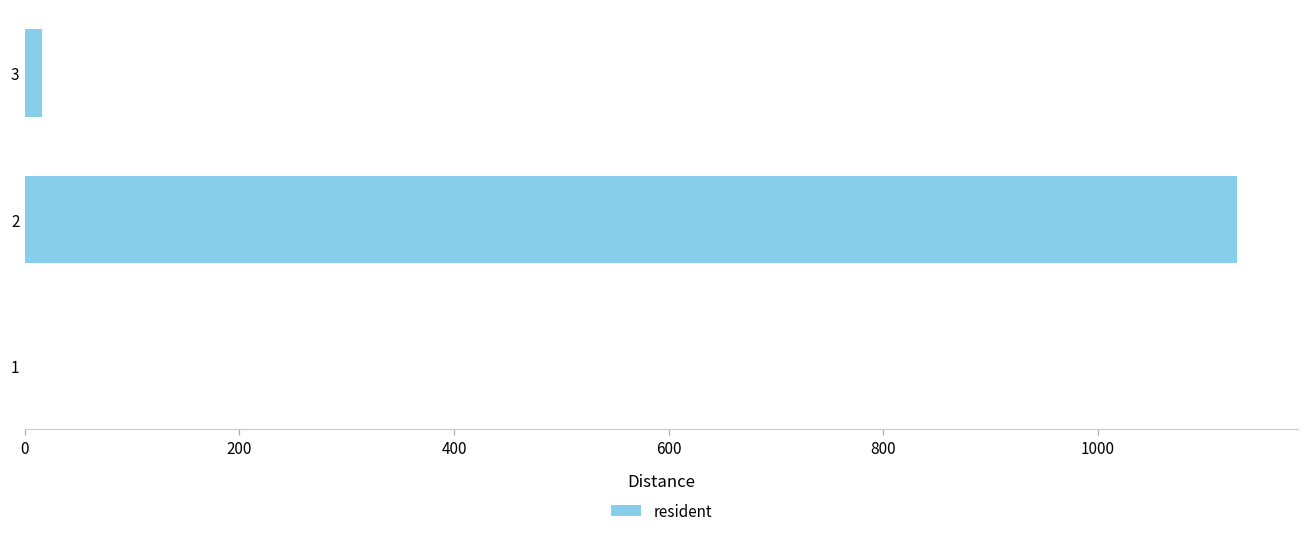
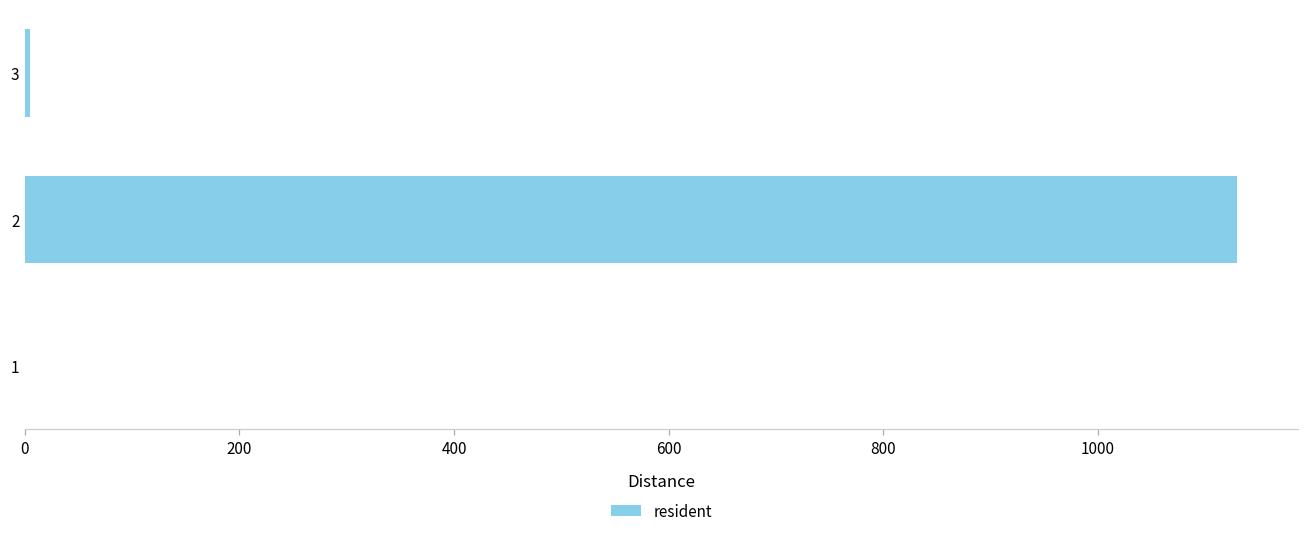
3: 20 -> 10
